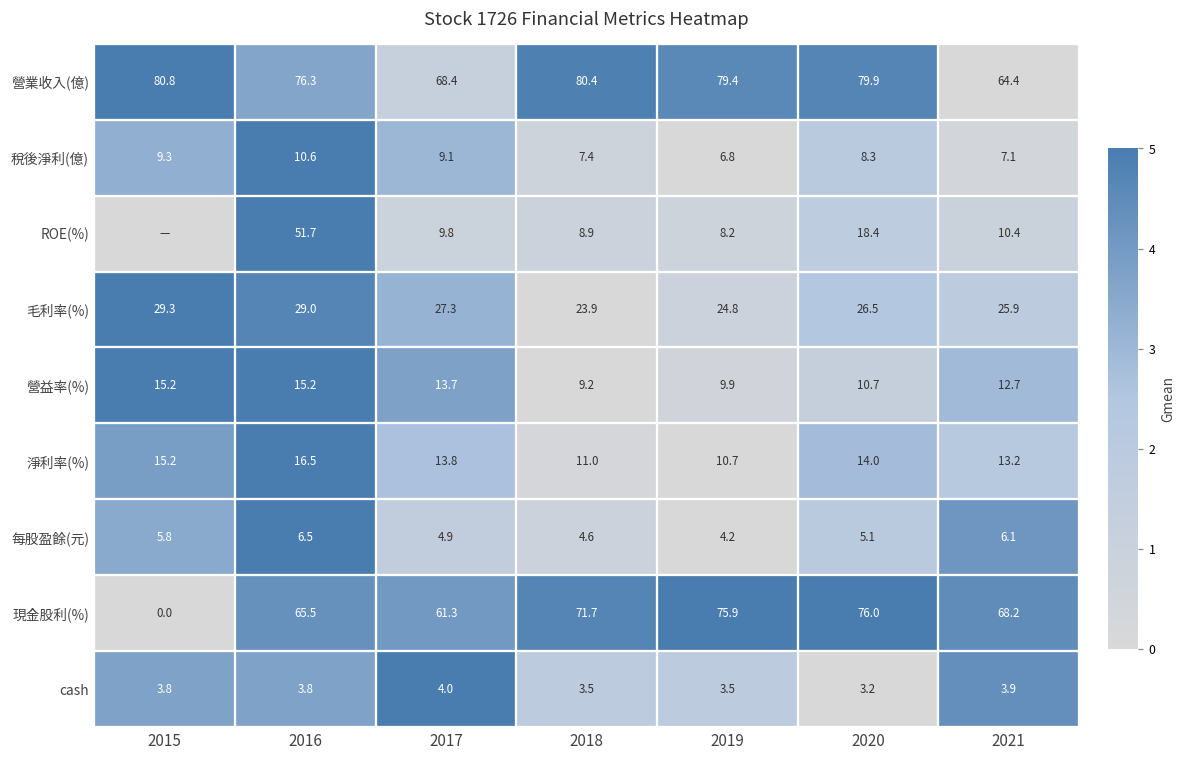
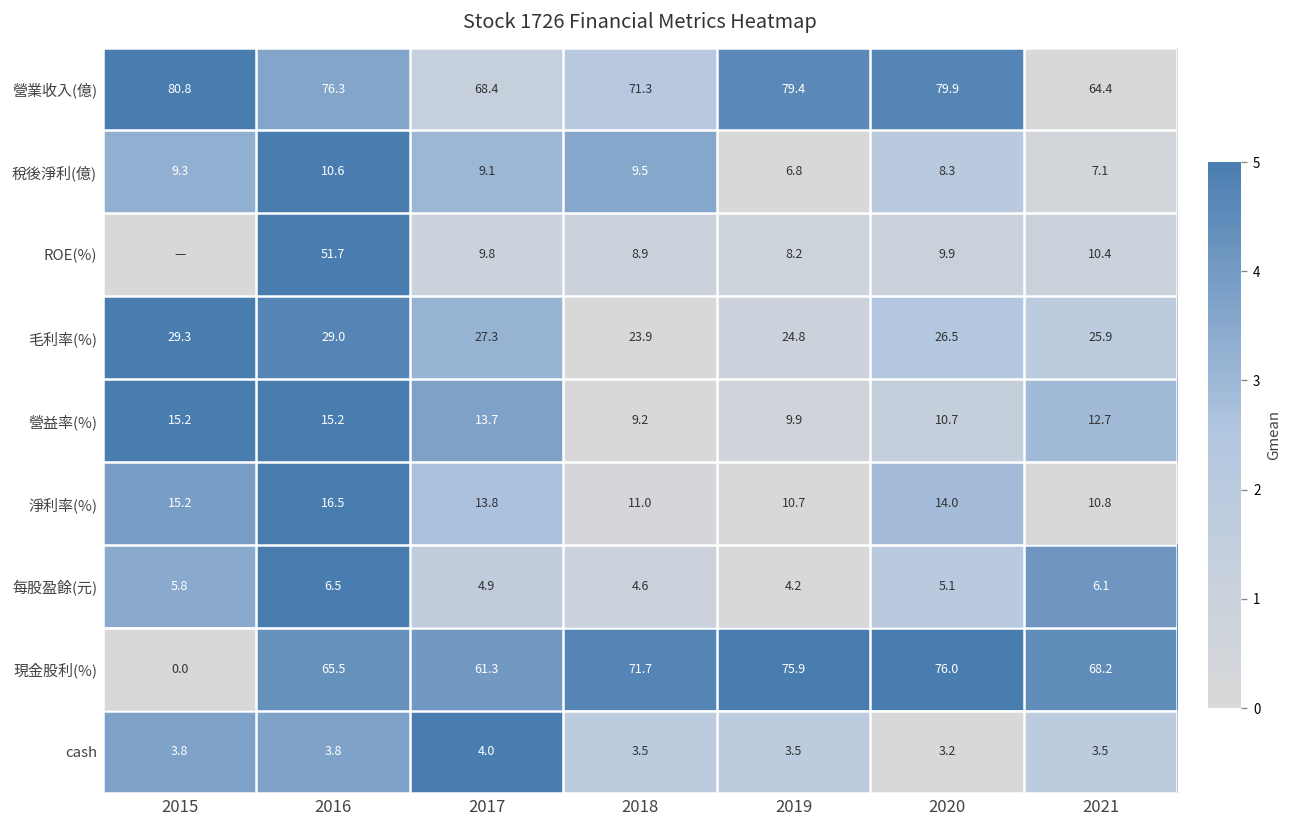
營業收入(億), 2018: 80.4 -> 71.3
稅後淨利(億), 2018: 7.4 -> 9.5
ROE(%), 2020: 18.4 -> 9.9
淨利率(%), 2021: 13.2 -> 10.8
cash, 2021: 3.9 -> 3.5
